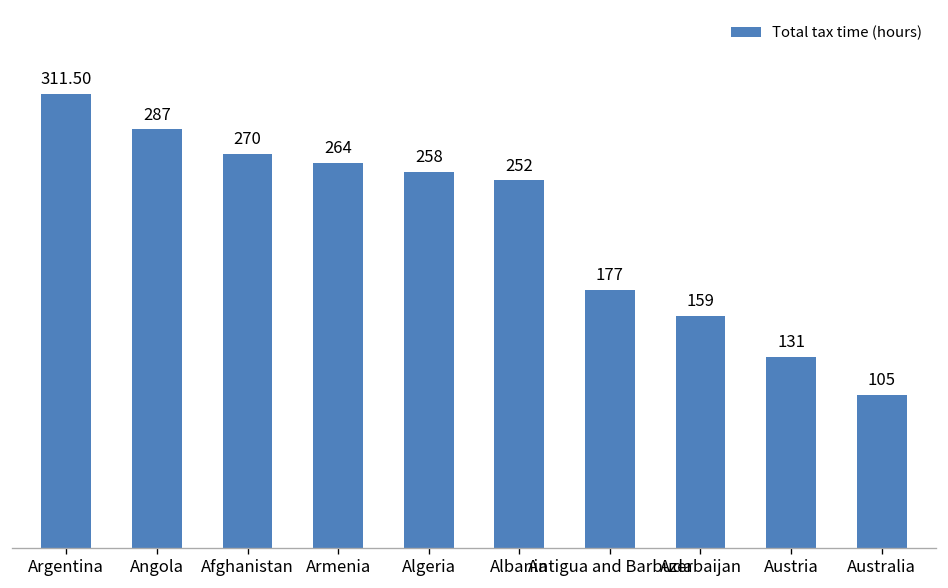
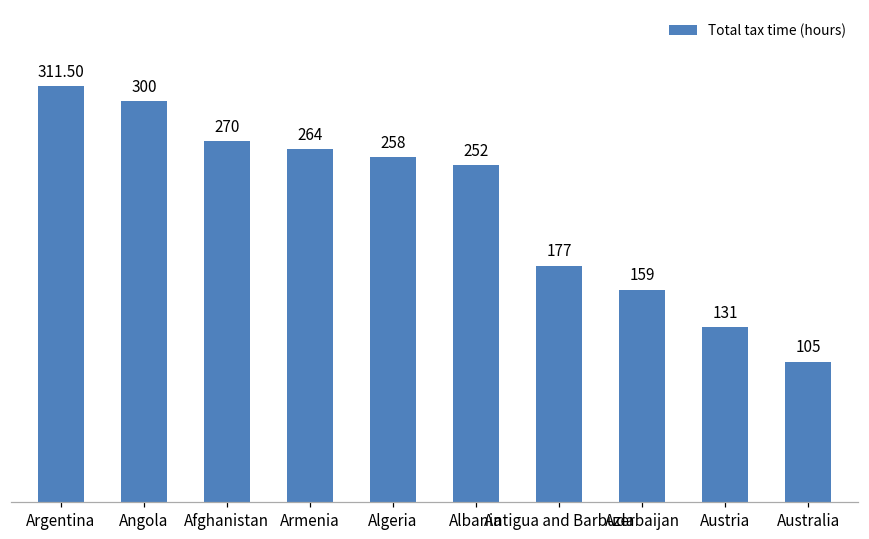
Angola: 287 -> 300
